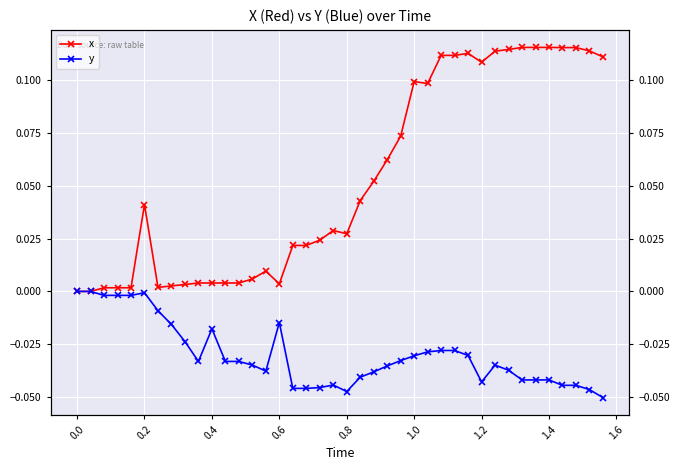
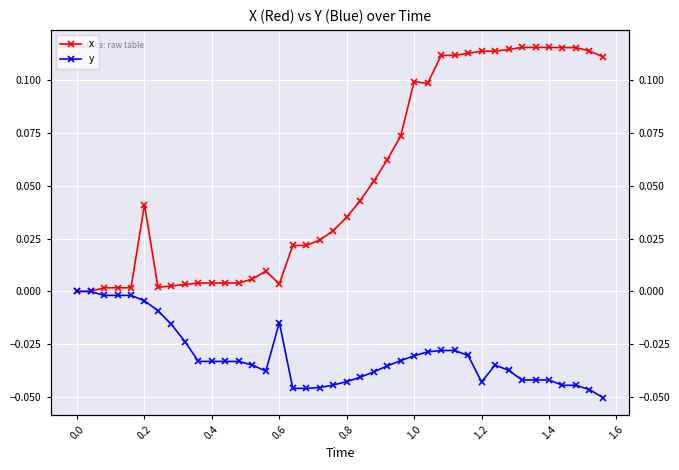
y, 0.2: -0.001 -> -0.004
y, 0.4: -0.018 -> -0.033
x, 0.8: 0.027 -> 0.035
y, 0.8: -0.047 -> -0.043
x, 1.2: 0.108 -> 0.114
